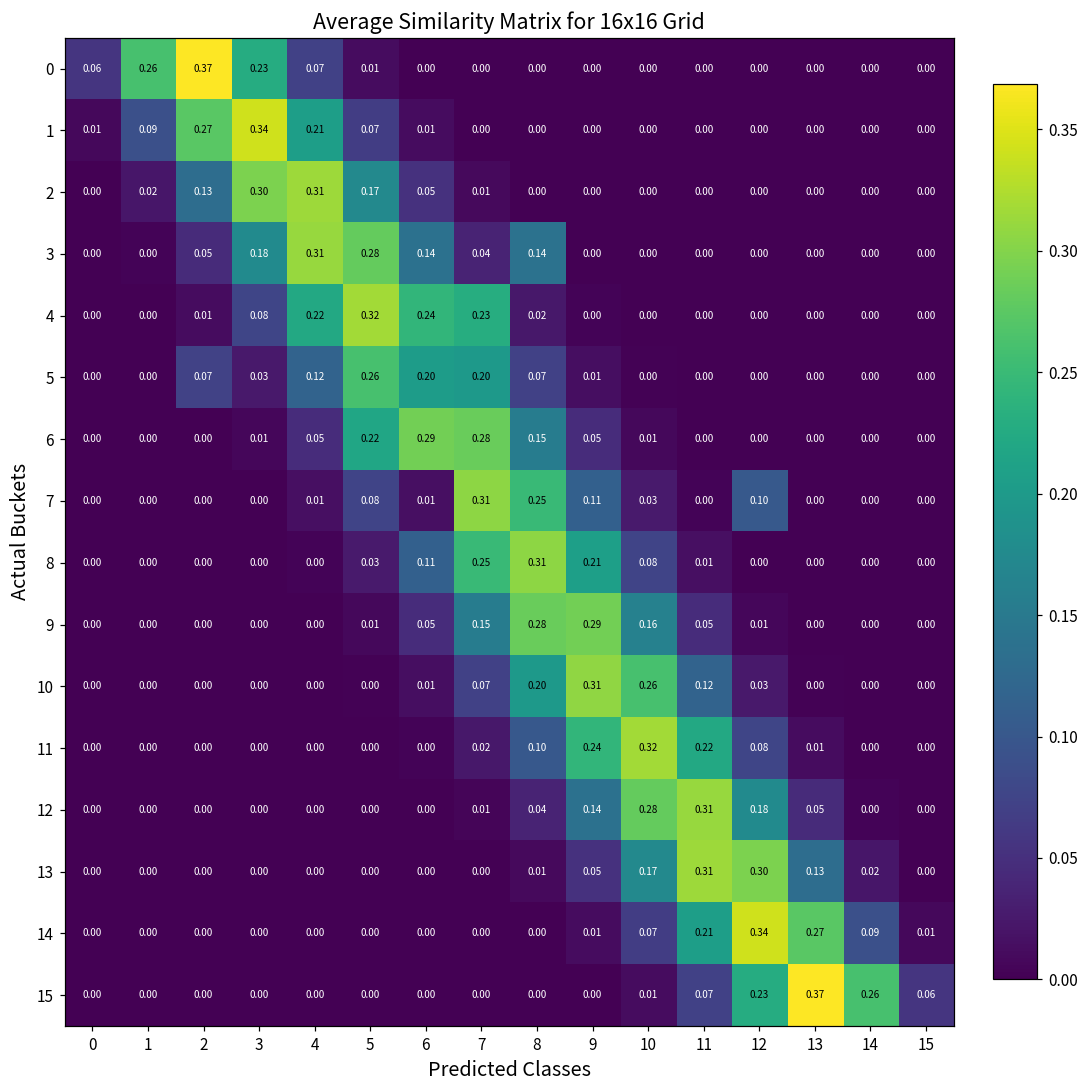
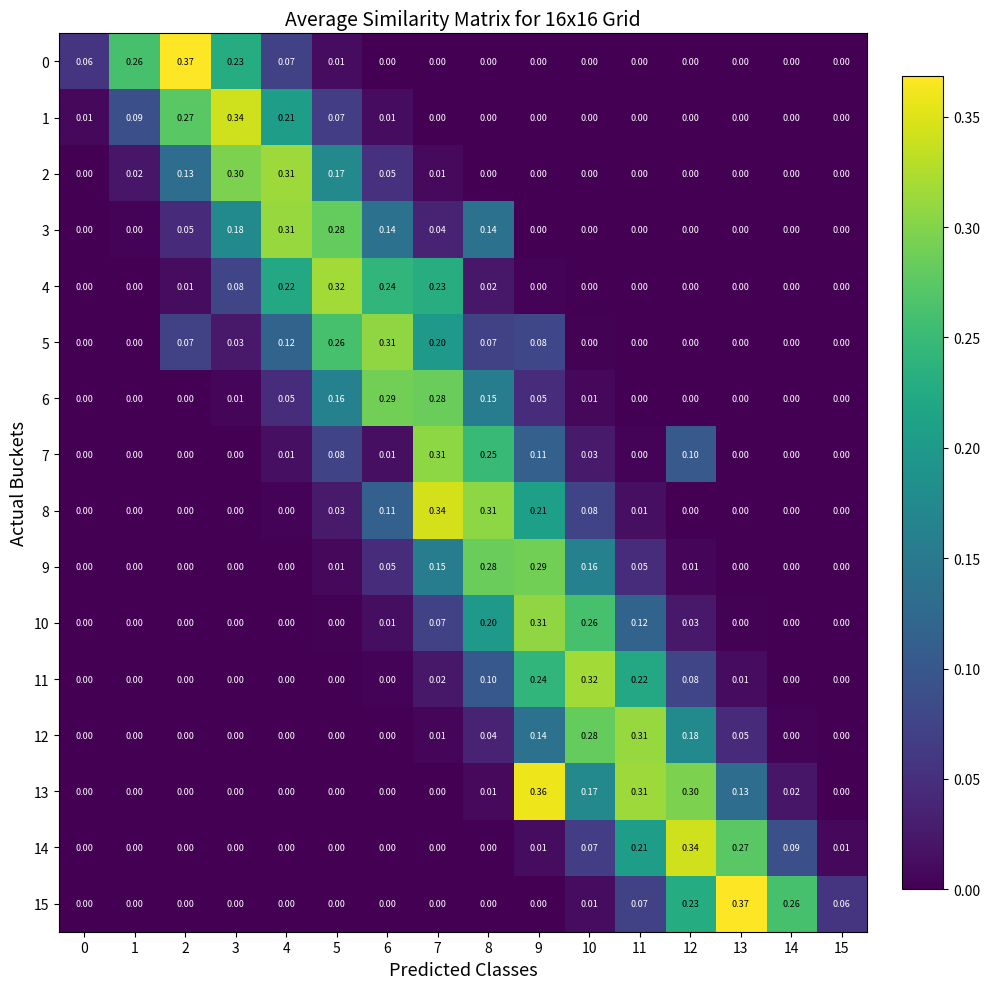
5, 6: 0.20 -> 0.31
5, 9: 0.01 -> 0.08
6, 5: 0.22 -> 0.16
8, 7: 0.25 -> 0.34
13, 9: 0.05 -> 0.36
